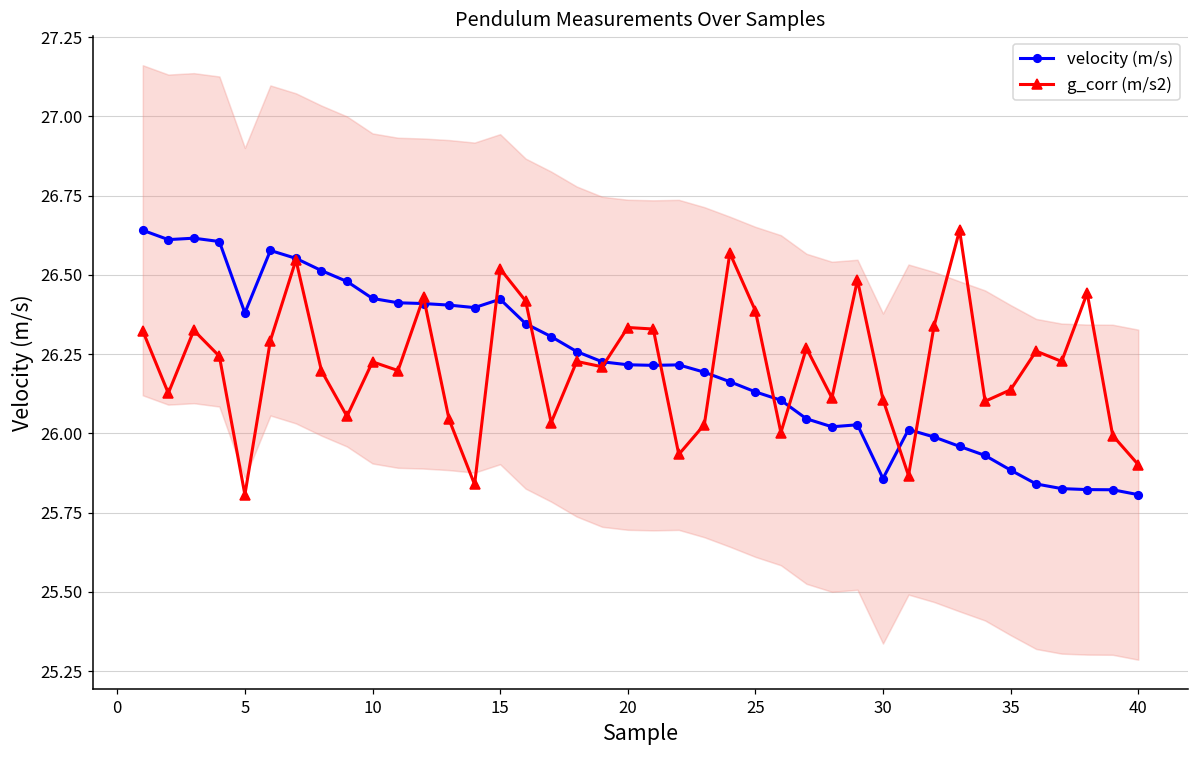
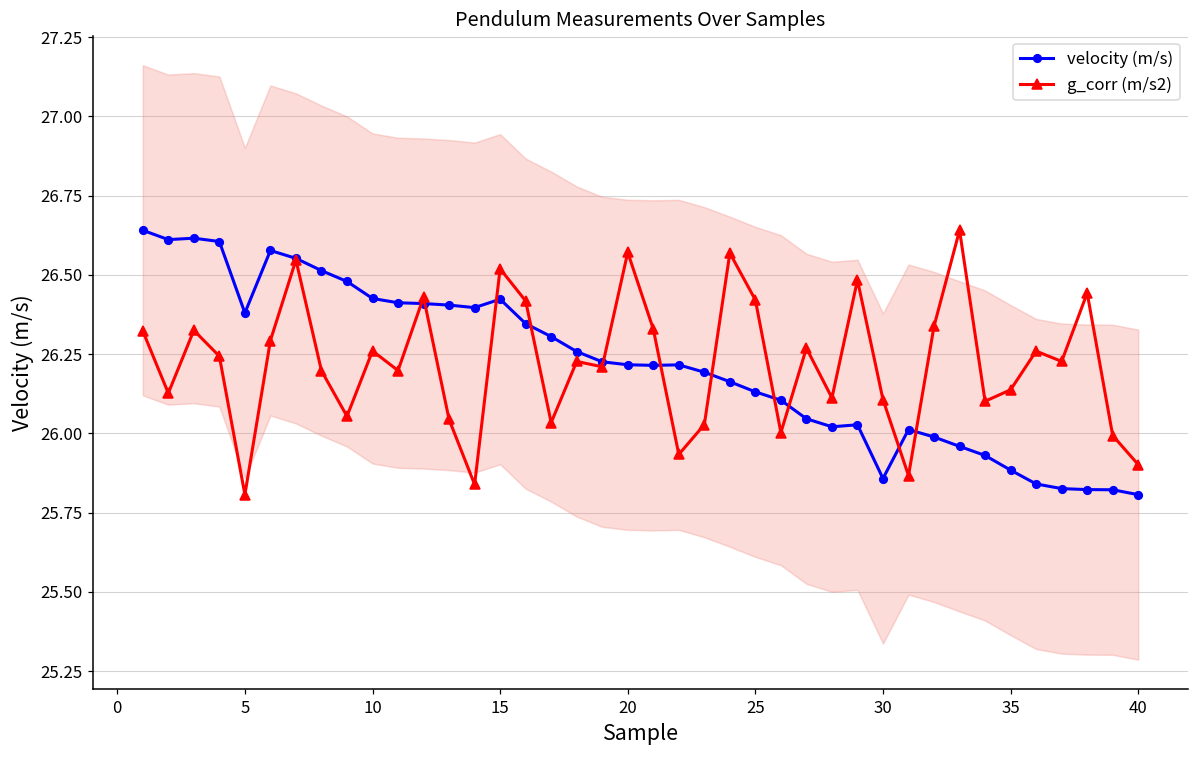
g_corr (m/s2), 10: 26.23 -> 26.26
g_corr (m/s2), 20: 26.33 -> 26.57
g_corr (m/s2), 25: 26.39 -> 26.42
